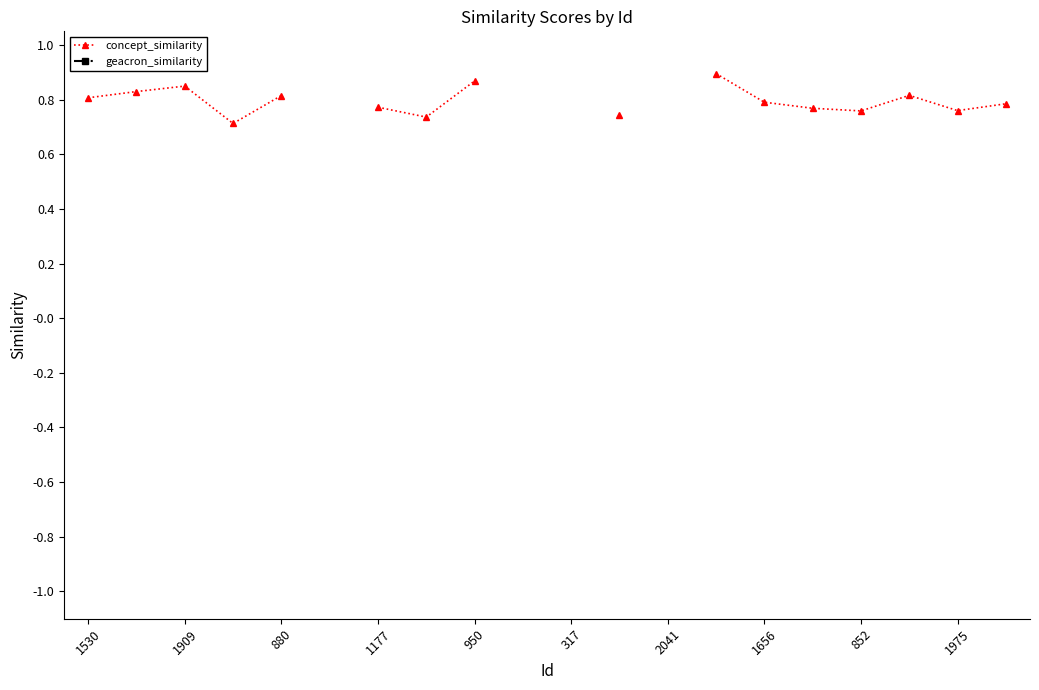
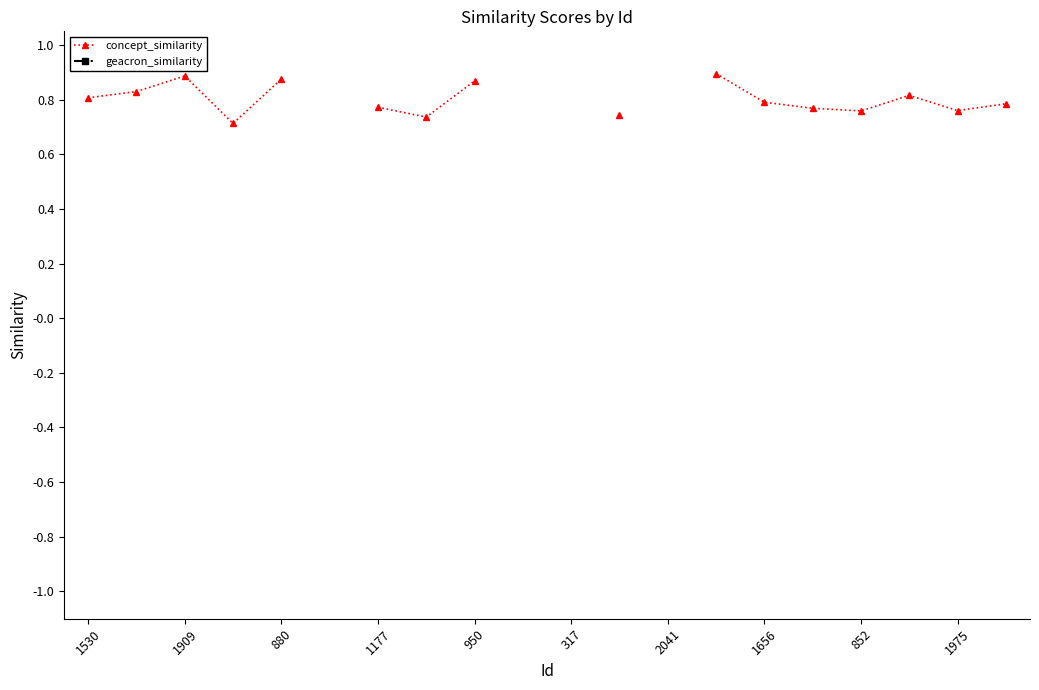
1909: 0.85 -> 0.89
880: 0.82 -> 0.88
